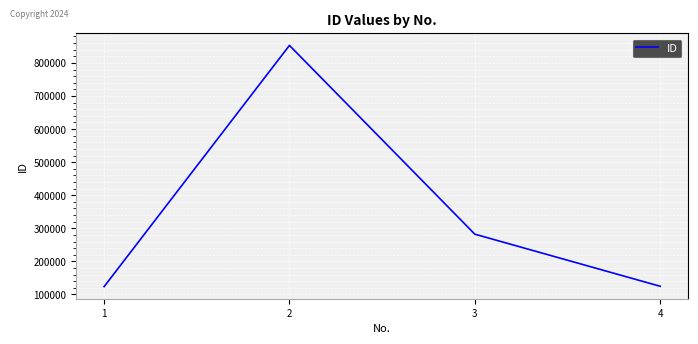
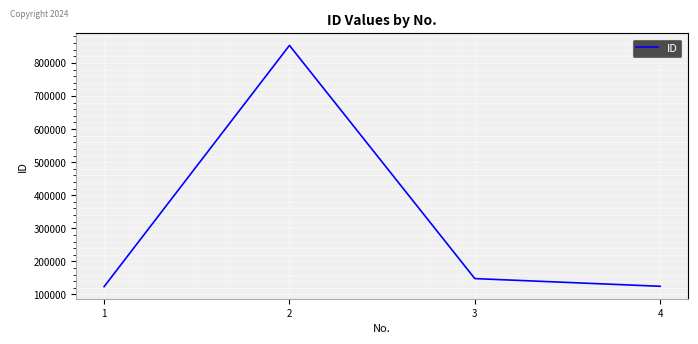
3: 280000 -> 150000
